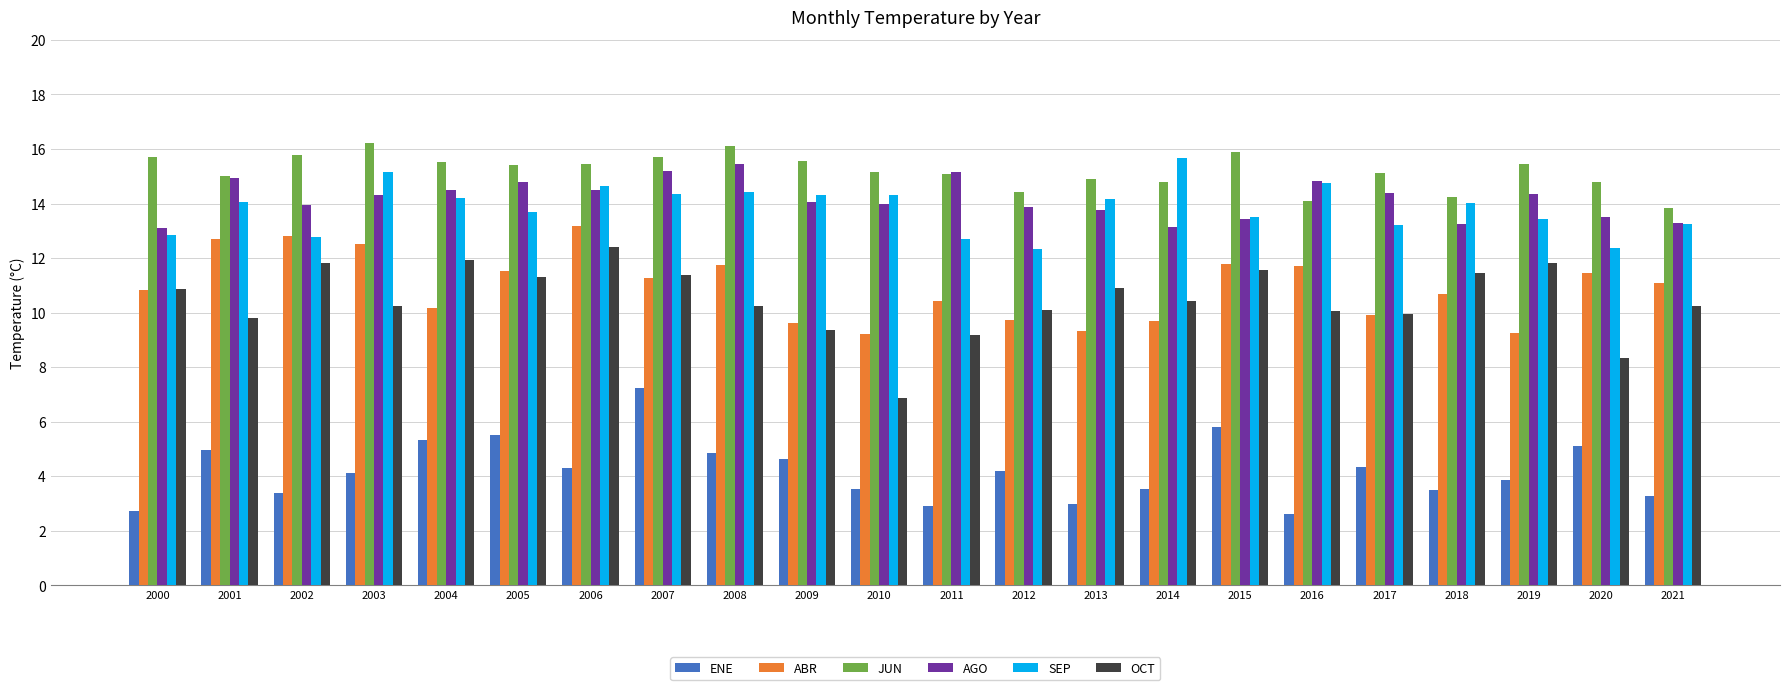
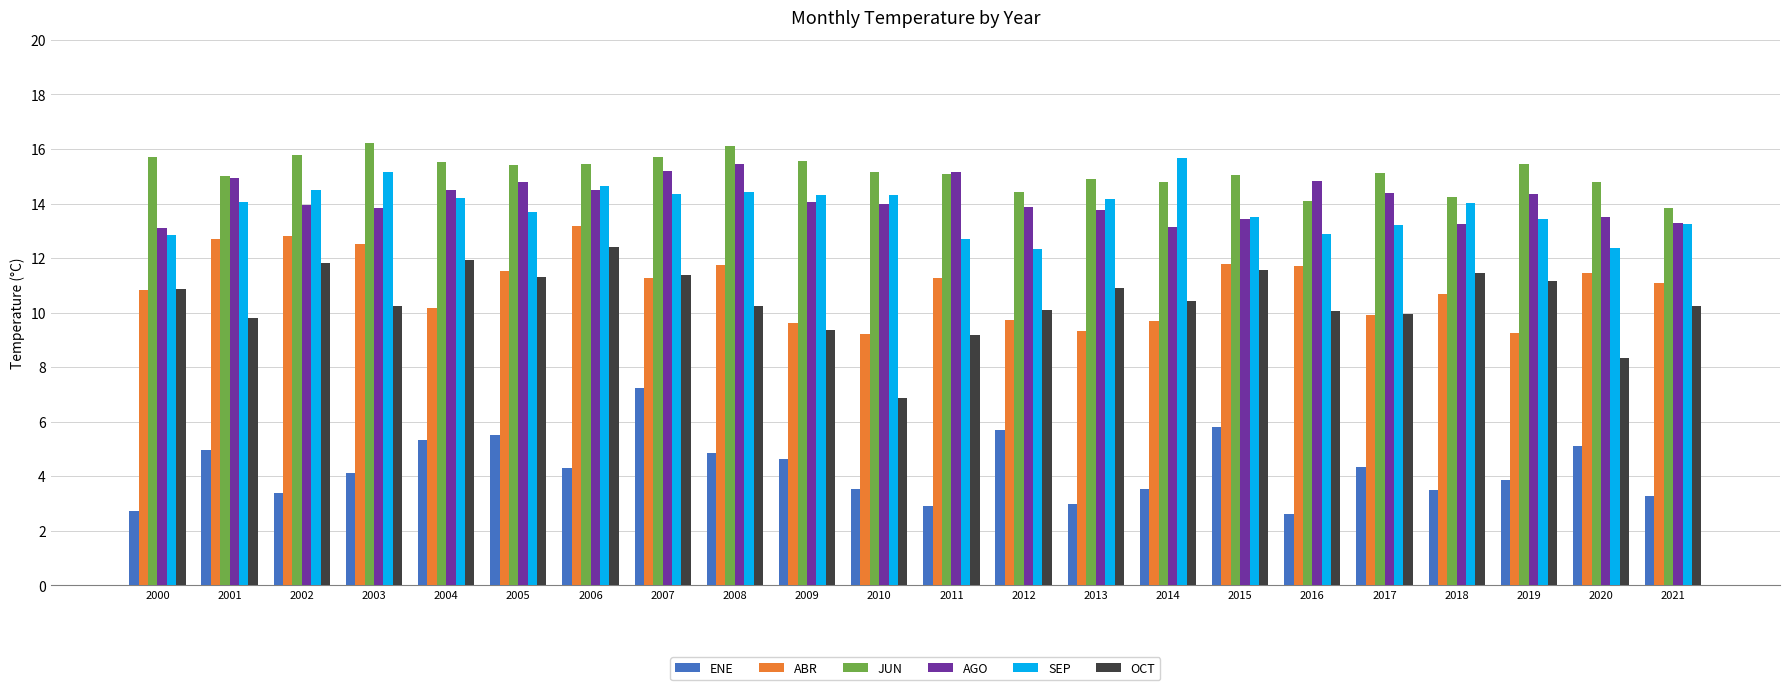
SEP, 2002: 12.8 -> 14.5
AGO, 2003: 14.3 -> 13.9
ABR, 2011: 10.4 -> 11.3
ENE, 2012: 4.2 -> 5.7
JUN, 2015: 15.9 -> 15.1
SEP, 2016: 14.8 -> 12.9
OCT, 2019: 11.8 -> 11.2
